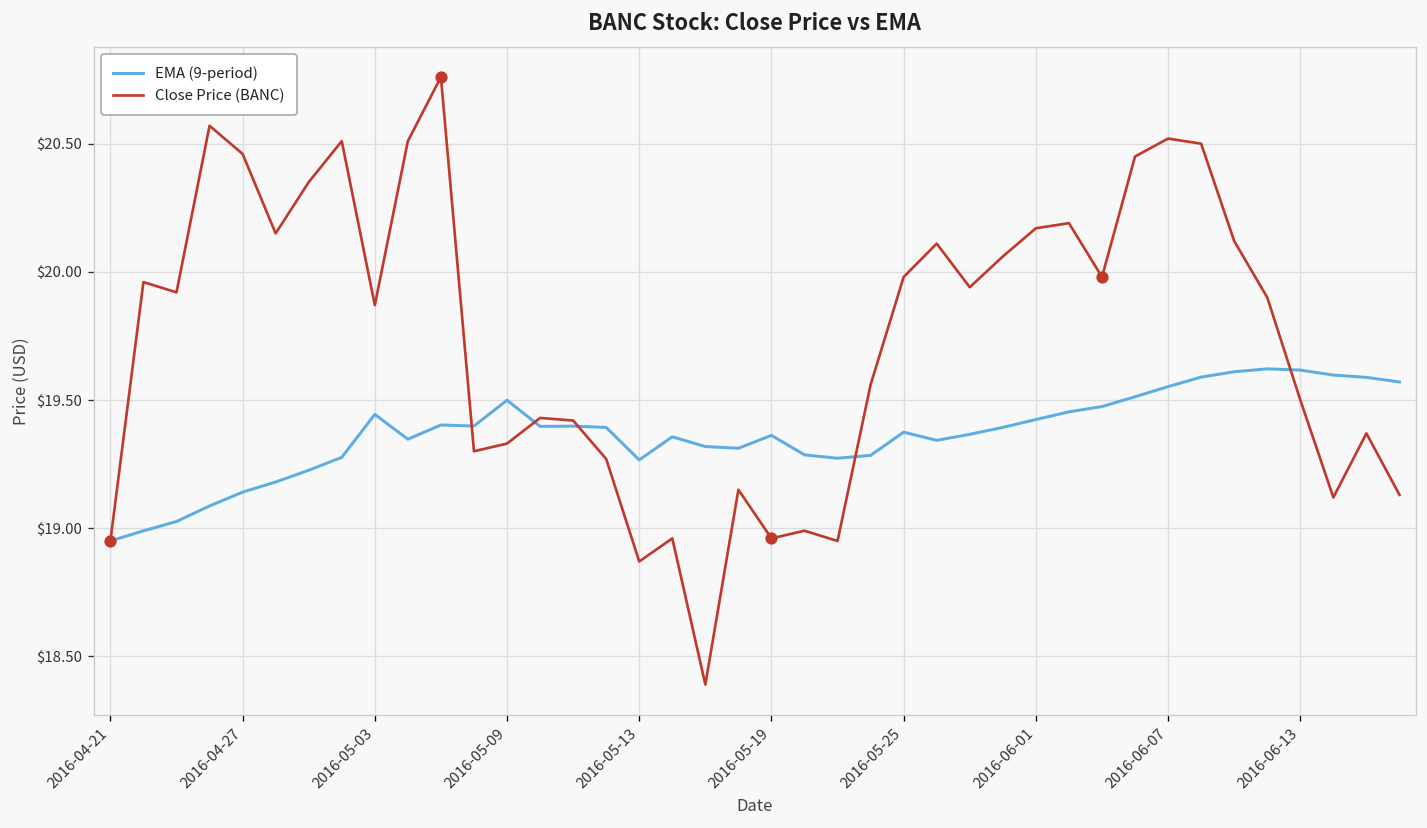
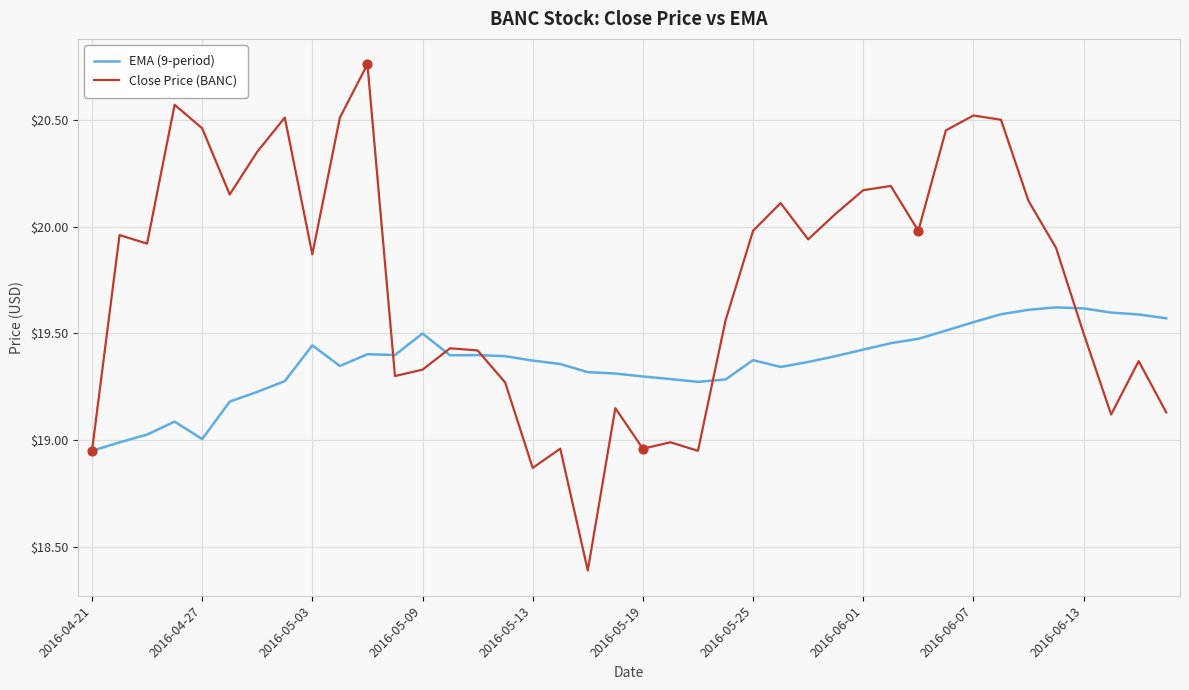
EMA (9-period), 2016-04-27: $19.14 -> $19.01
EMA (9-period), 2016-05-13: $19.27 -> $19.37
EMA (9-period), 2016-05-19: $19.36 -> $19.30
